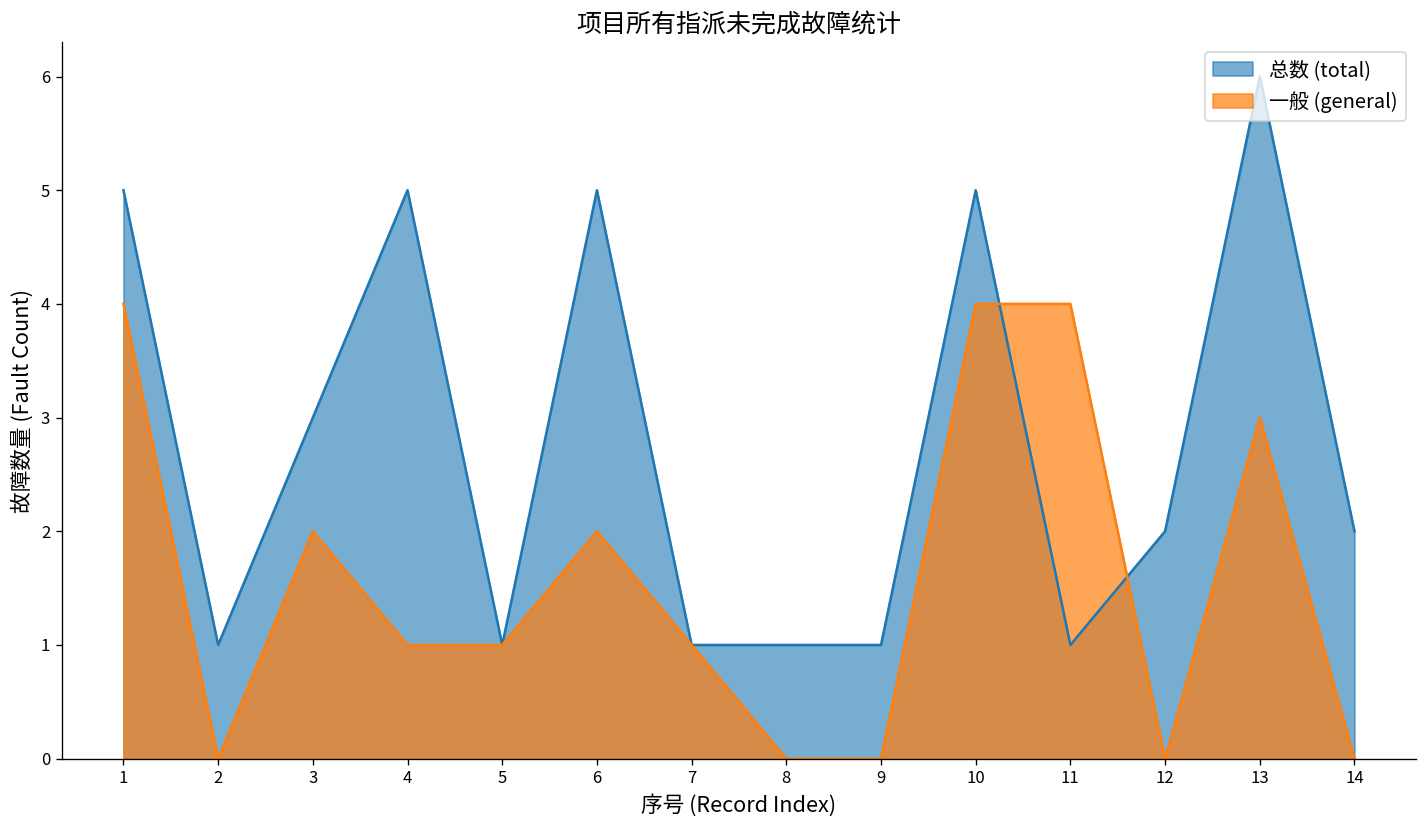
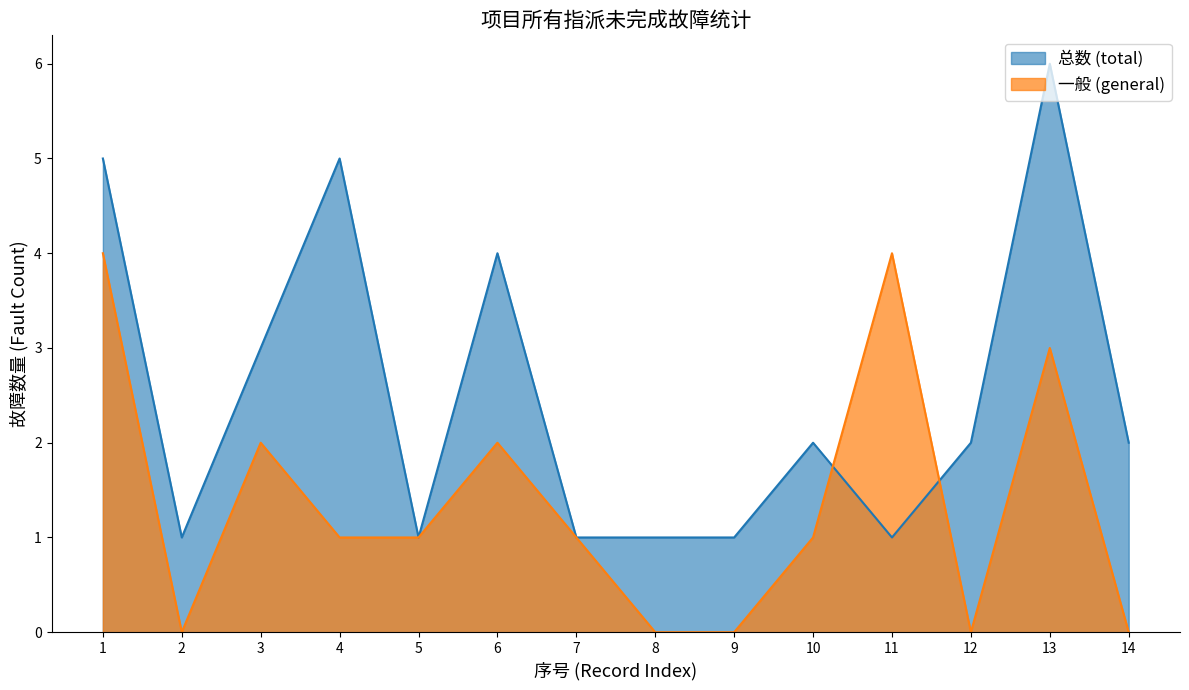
总数 (total), 6: 5 -> 4
总数 (total), 10: 5 -> 2
一般 (general), 10: 4 -> 1
